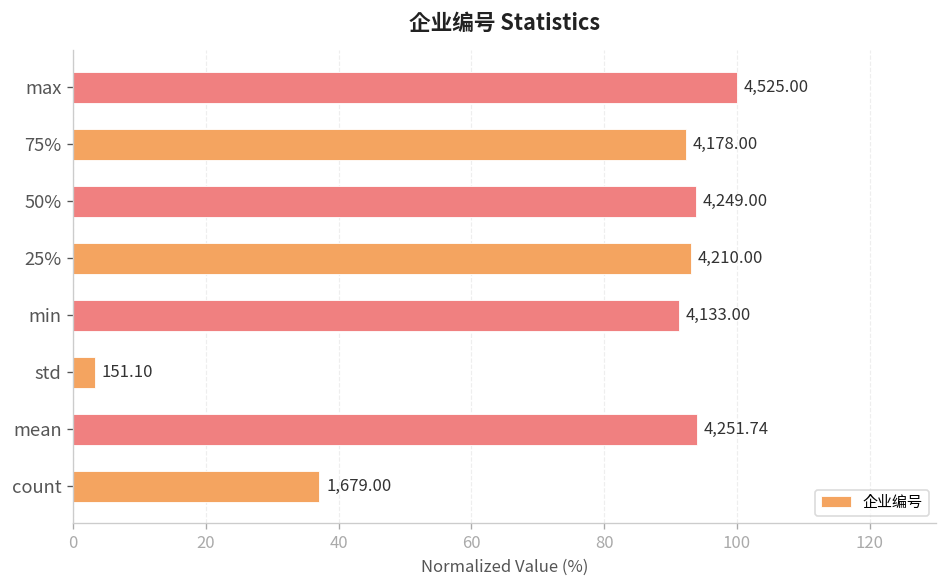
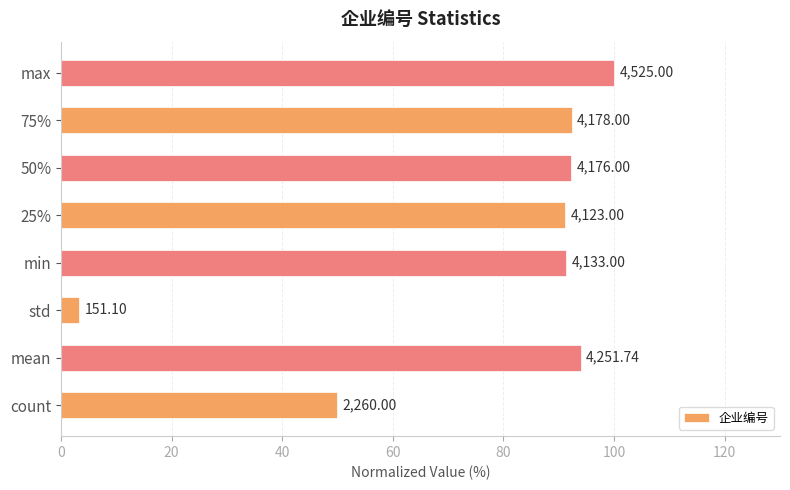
50%: 4,249.00 -> 4,176.00
25%: 4,210.00 -> 4,123.00
count: 1,679.00 -> 2,260.00
